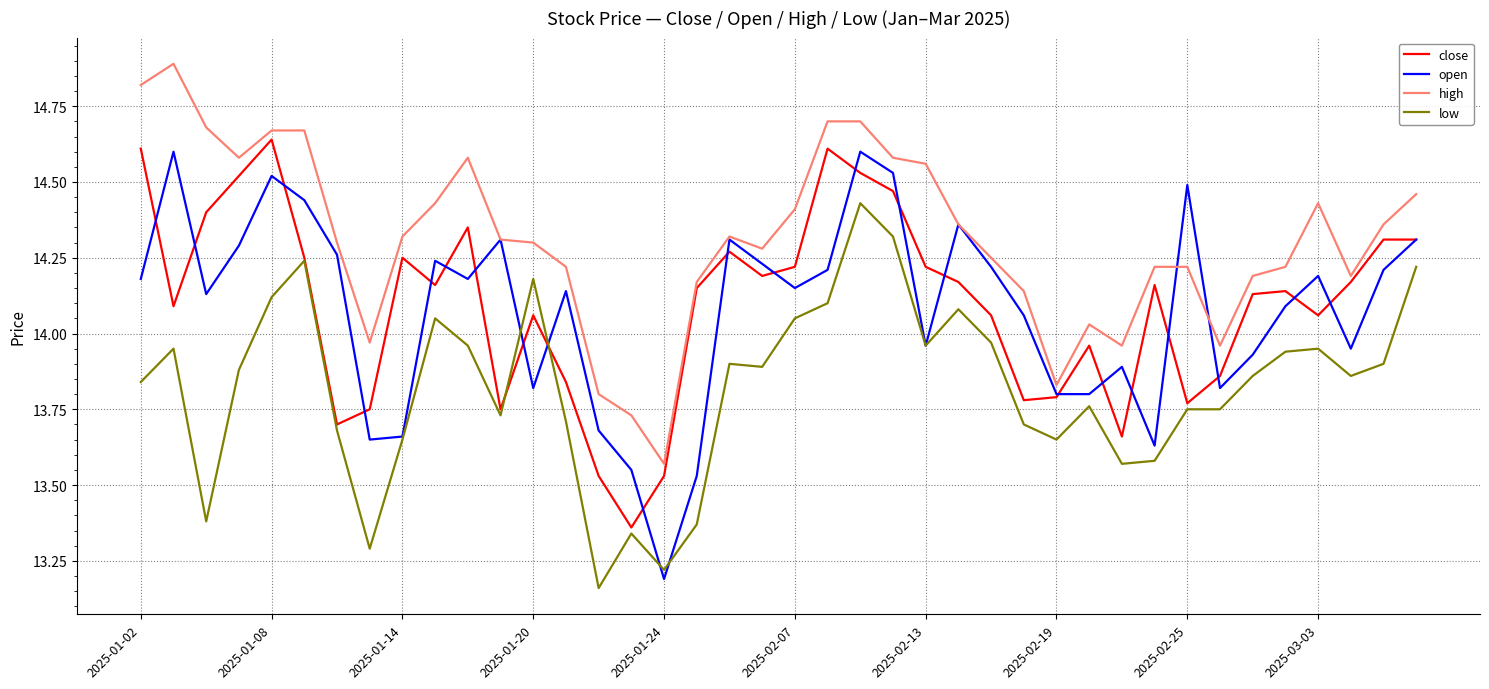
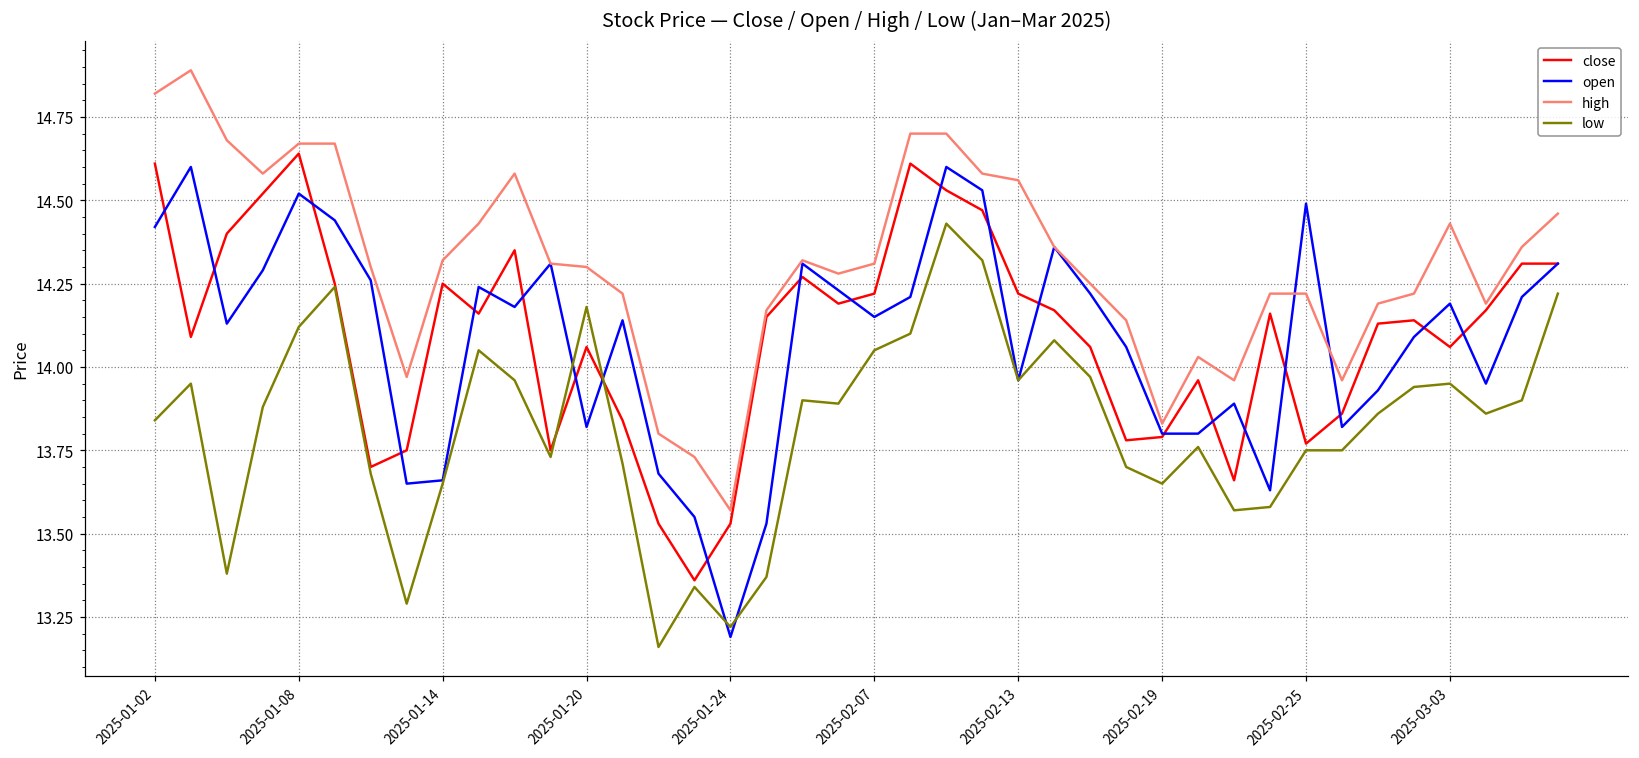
open, 2025-01-02: 14.18 -> 14.42
high, 2025-02-07: 14.41 -> 14.31
